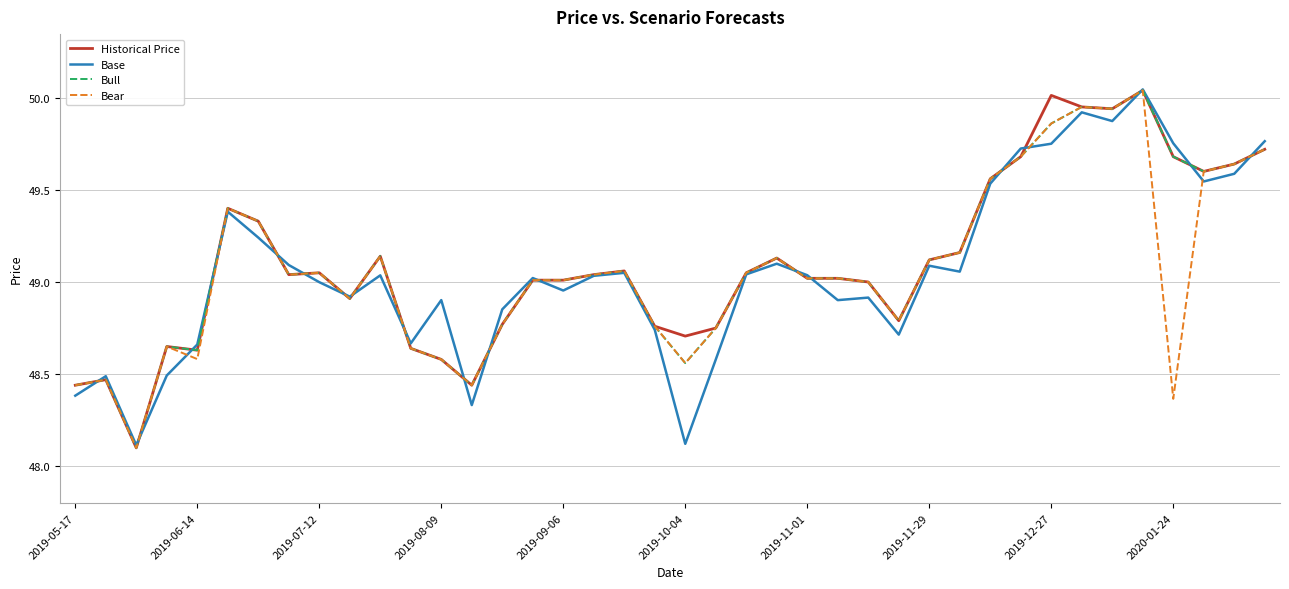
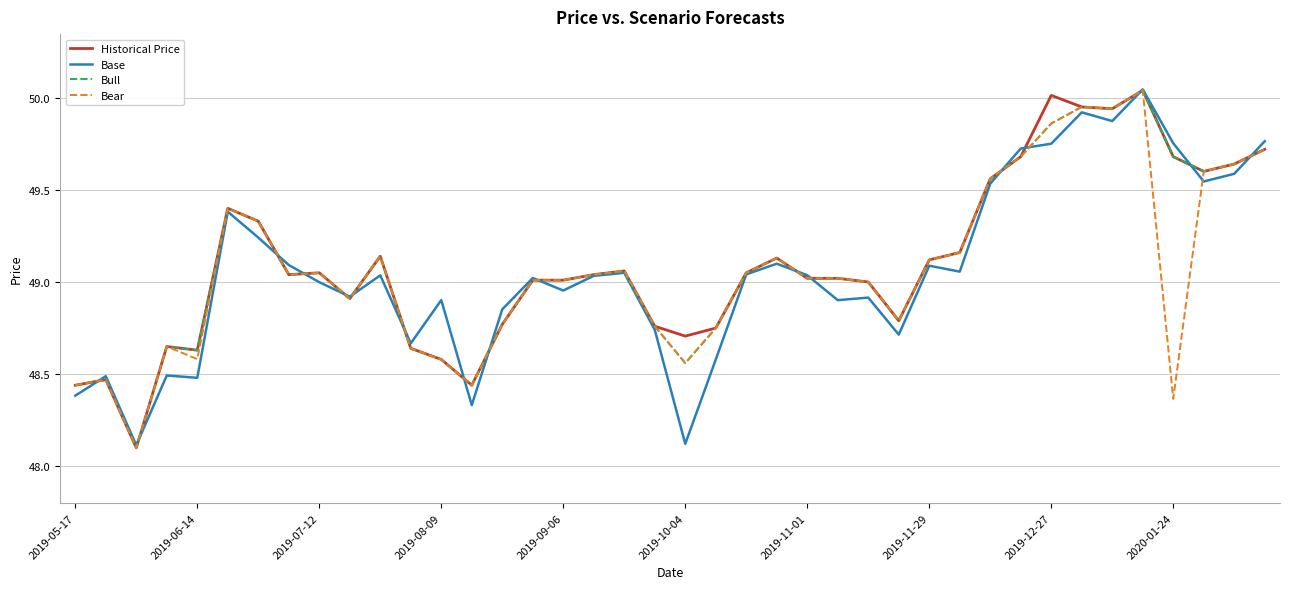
Base, 2019-06-14: 48.66 -> 48.48
